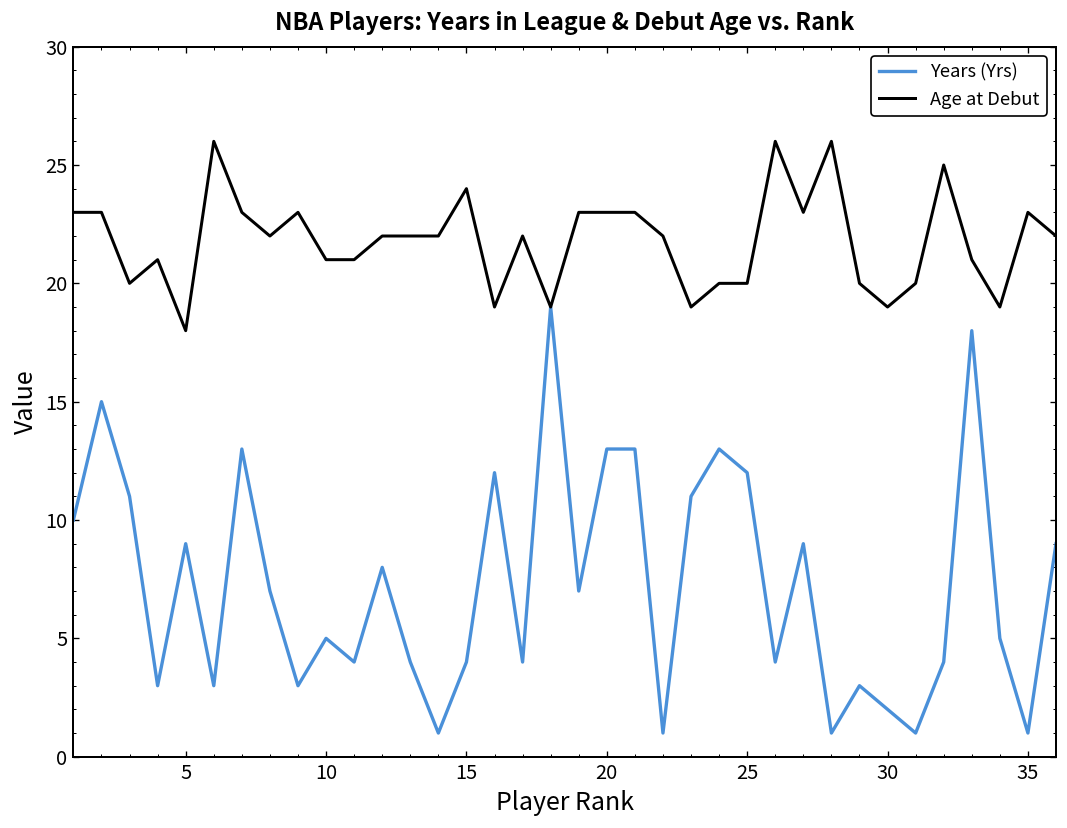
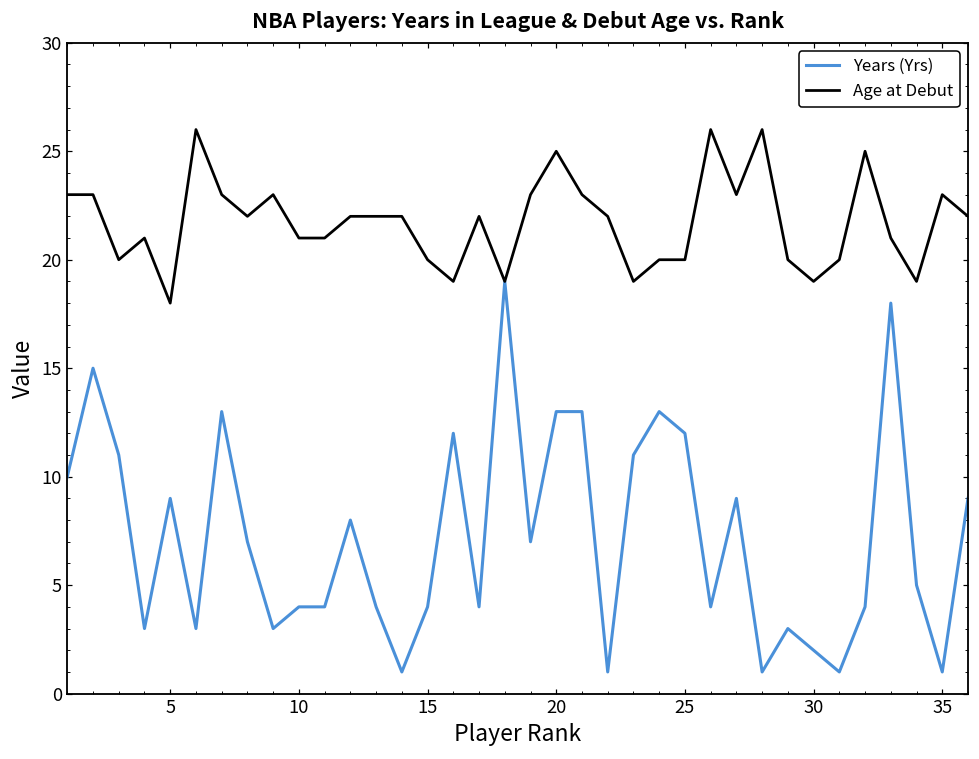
Years (Yrs), 10: 5 -> 4
Age at Debut, 15: 24 -> 20
Age at Debut, 20: 23 -> 25
